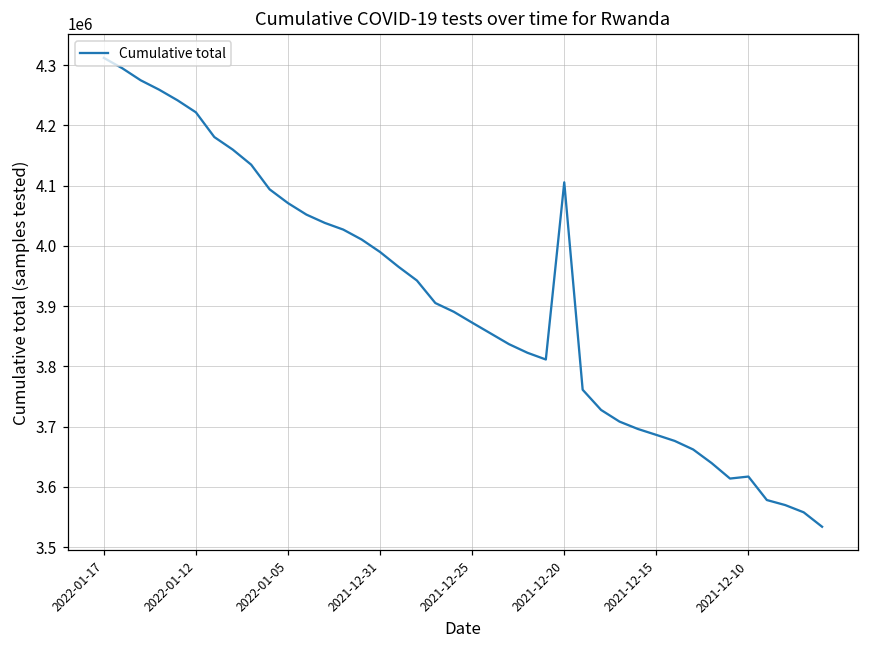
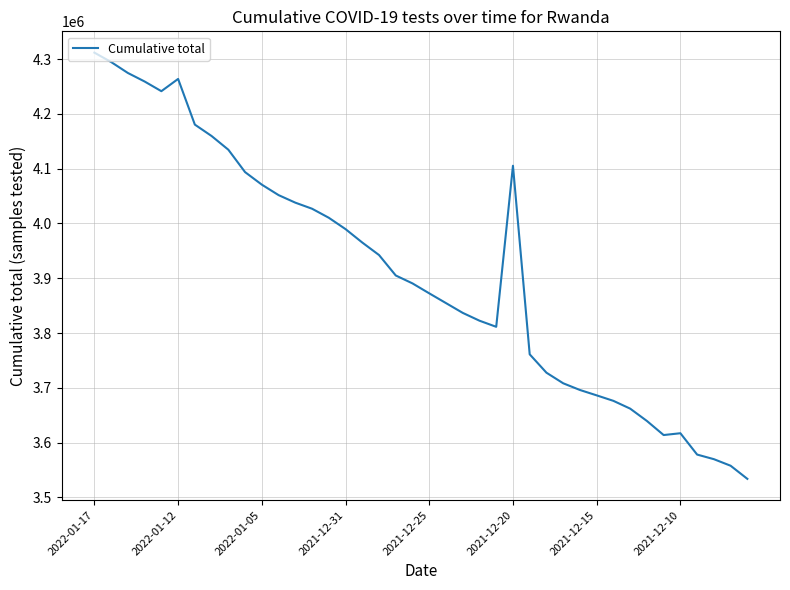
2022-01-12: 4220000 -> 4260000
